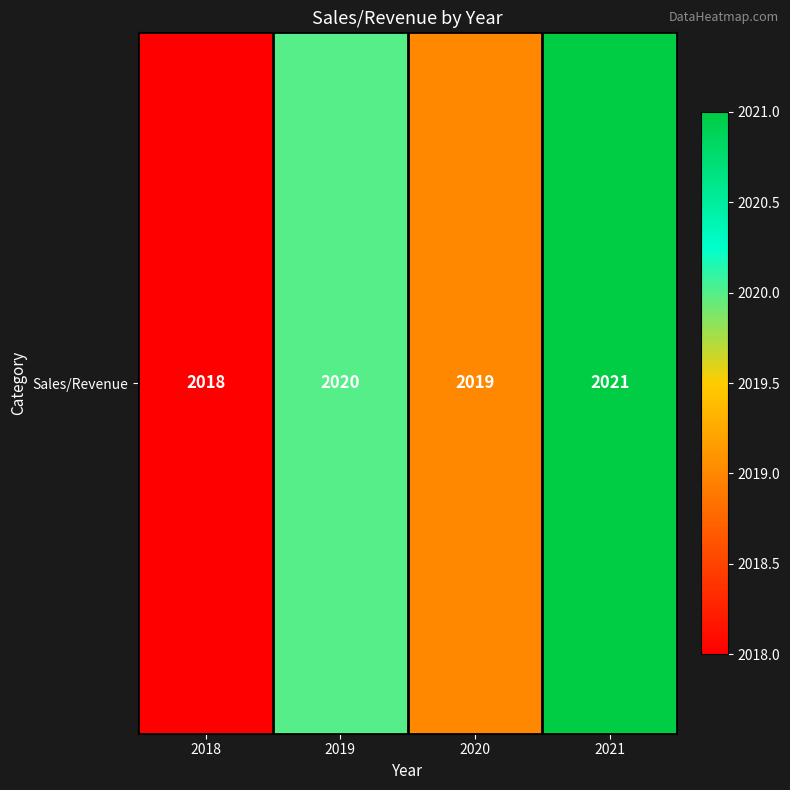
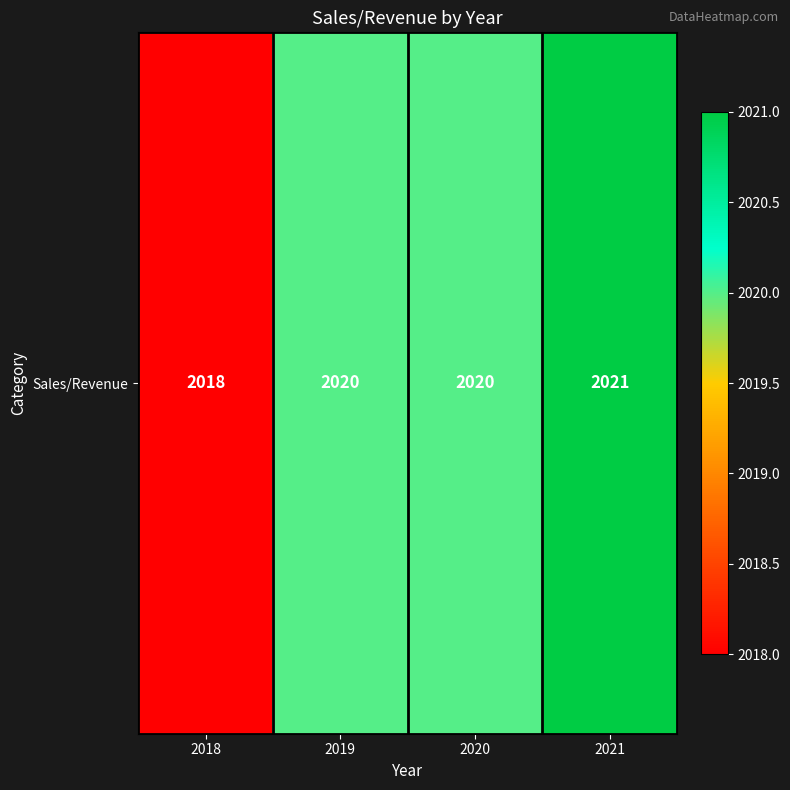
Sales/Revenue, 2020: 2019 -> 2020
